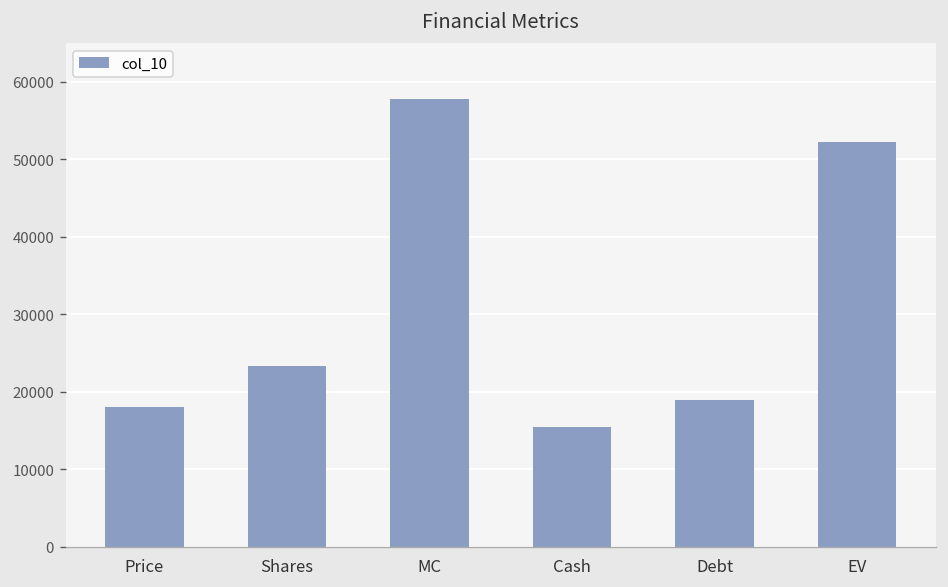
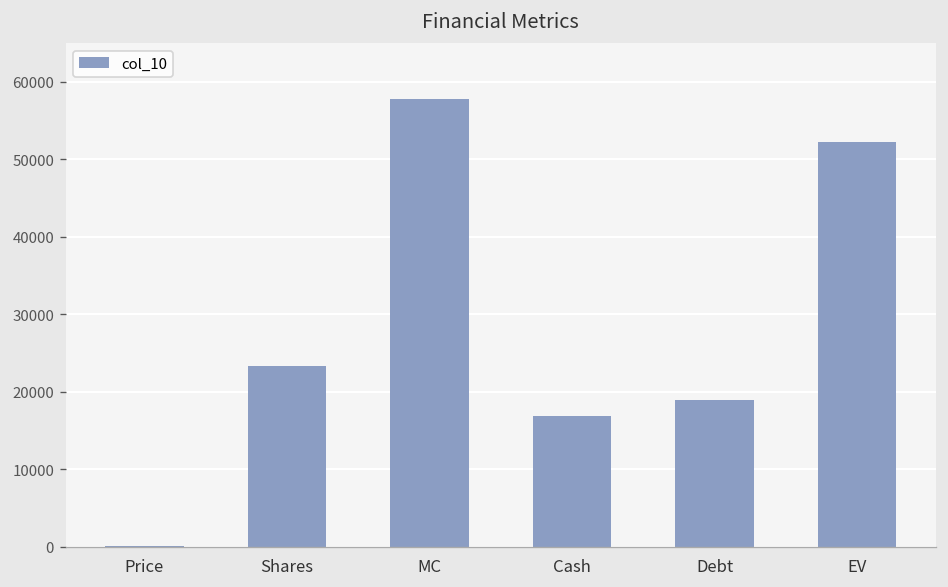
Price: 18000 -> 0
Cash: 15000 -> 17000
